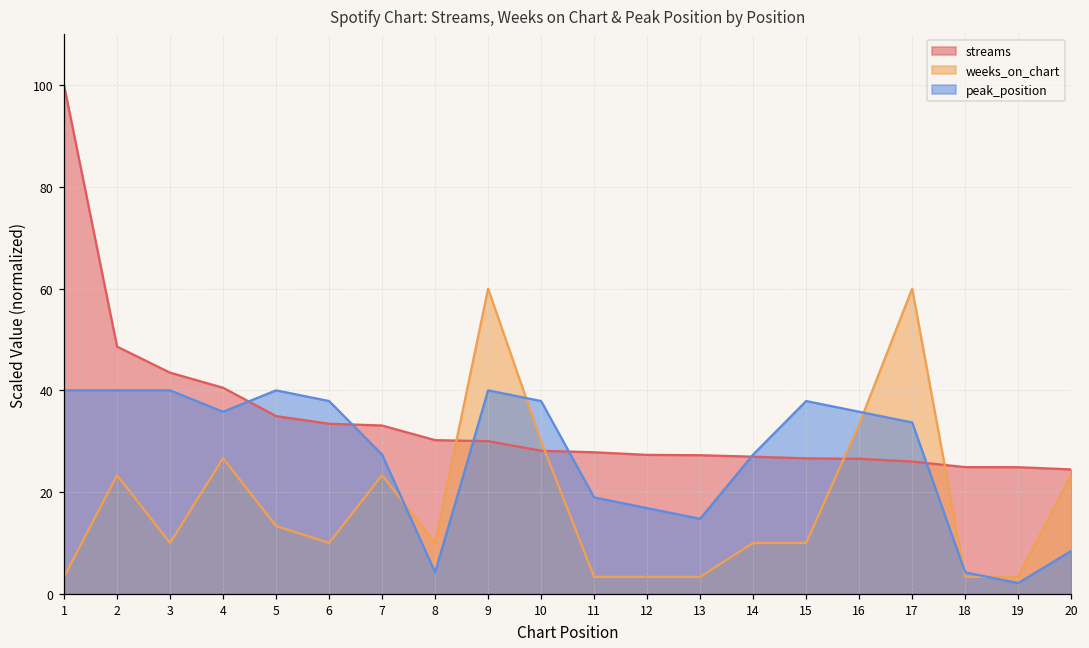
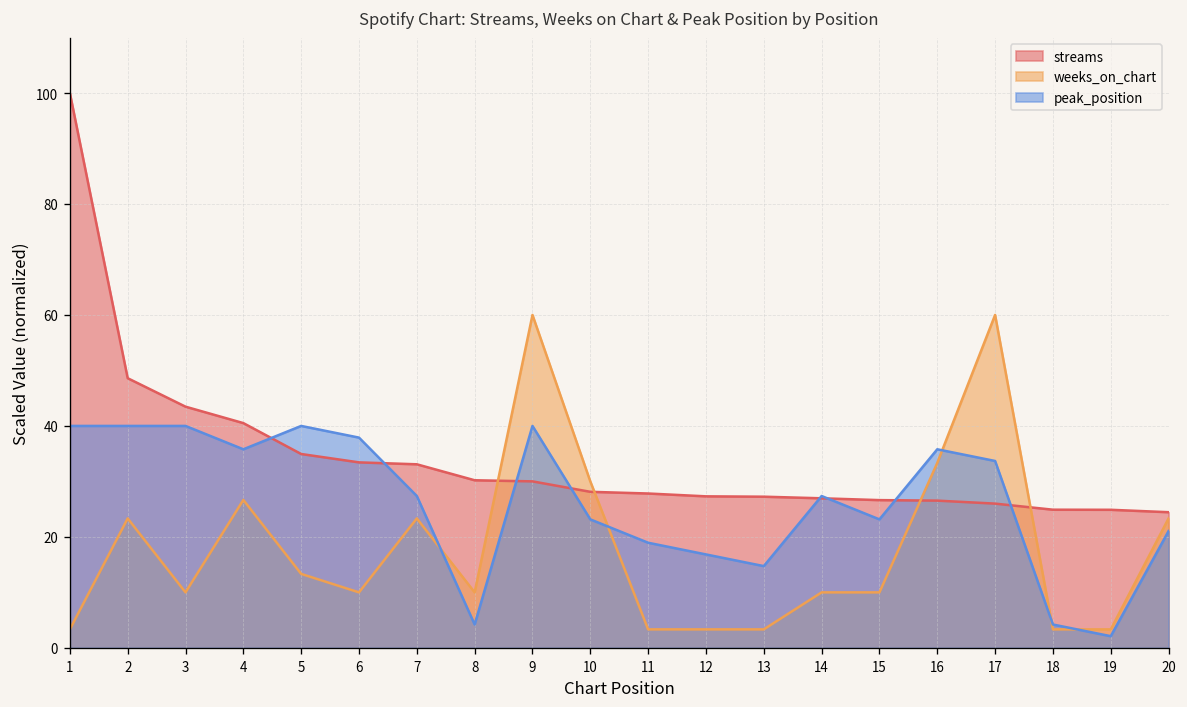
peak_position, 10: 38 -> 23
peak_position, 15: 38 -> 23
peak_position, 20: 8 -> 21
